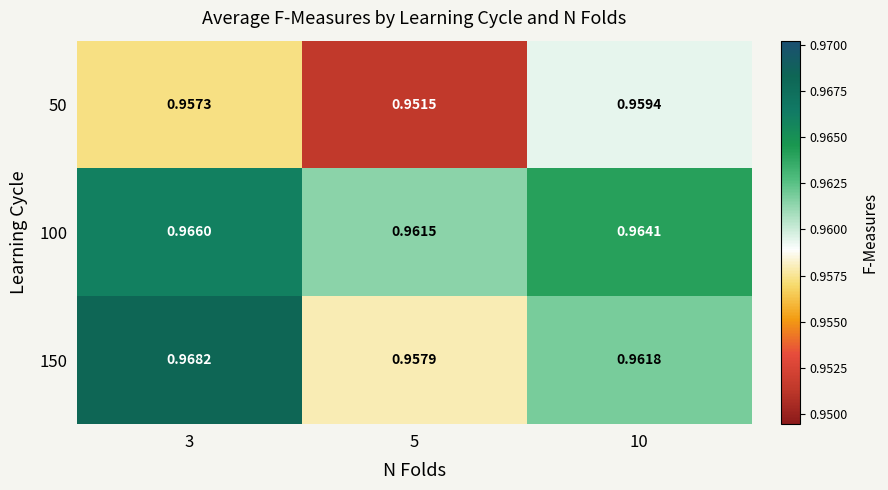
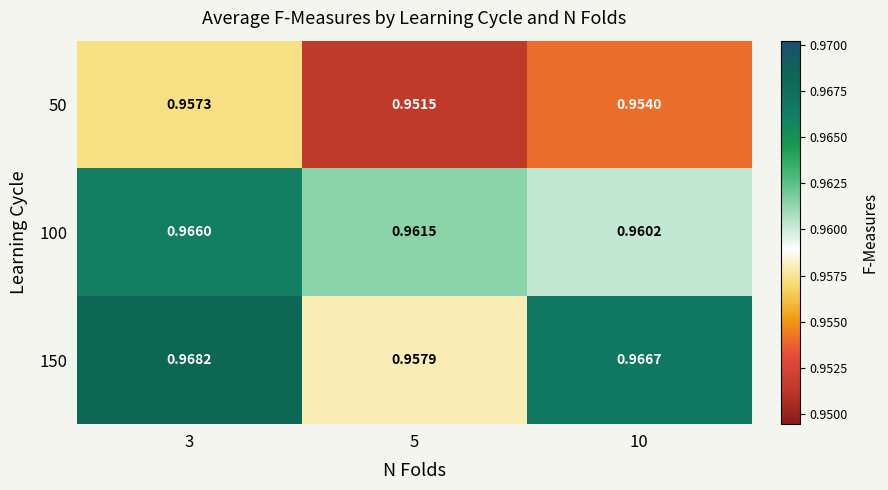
50, 10: 0.9594 -> 0.9540
100, 10: 0.9641 -> 0.9602
150, 10: 0.9618 -> 0.9667
